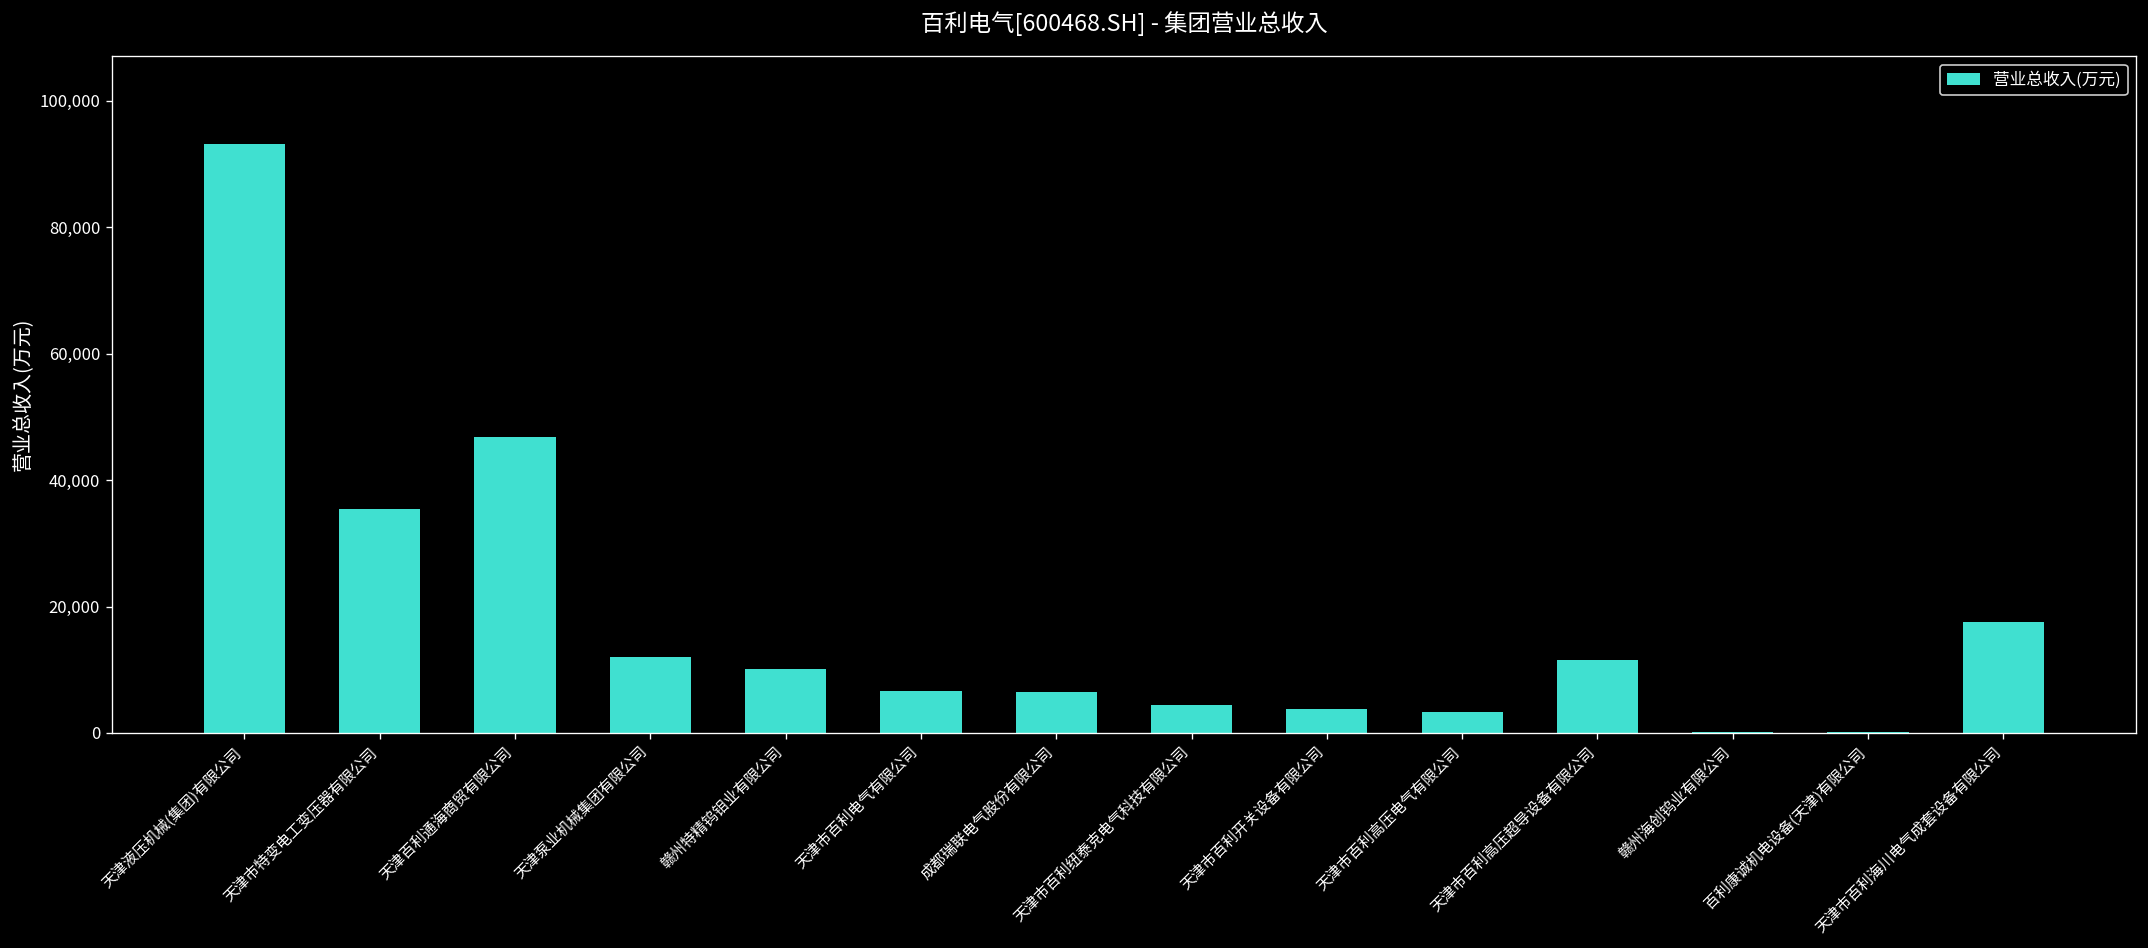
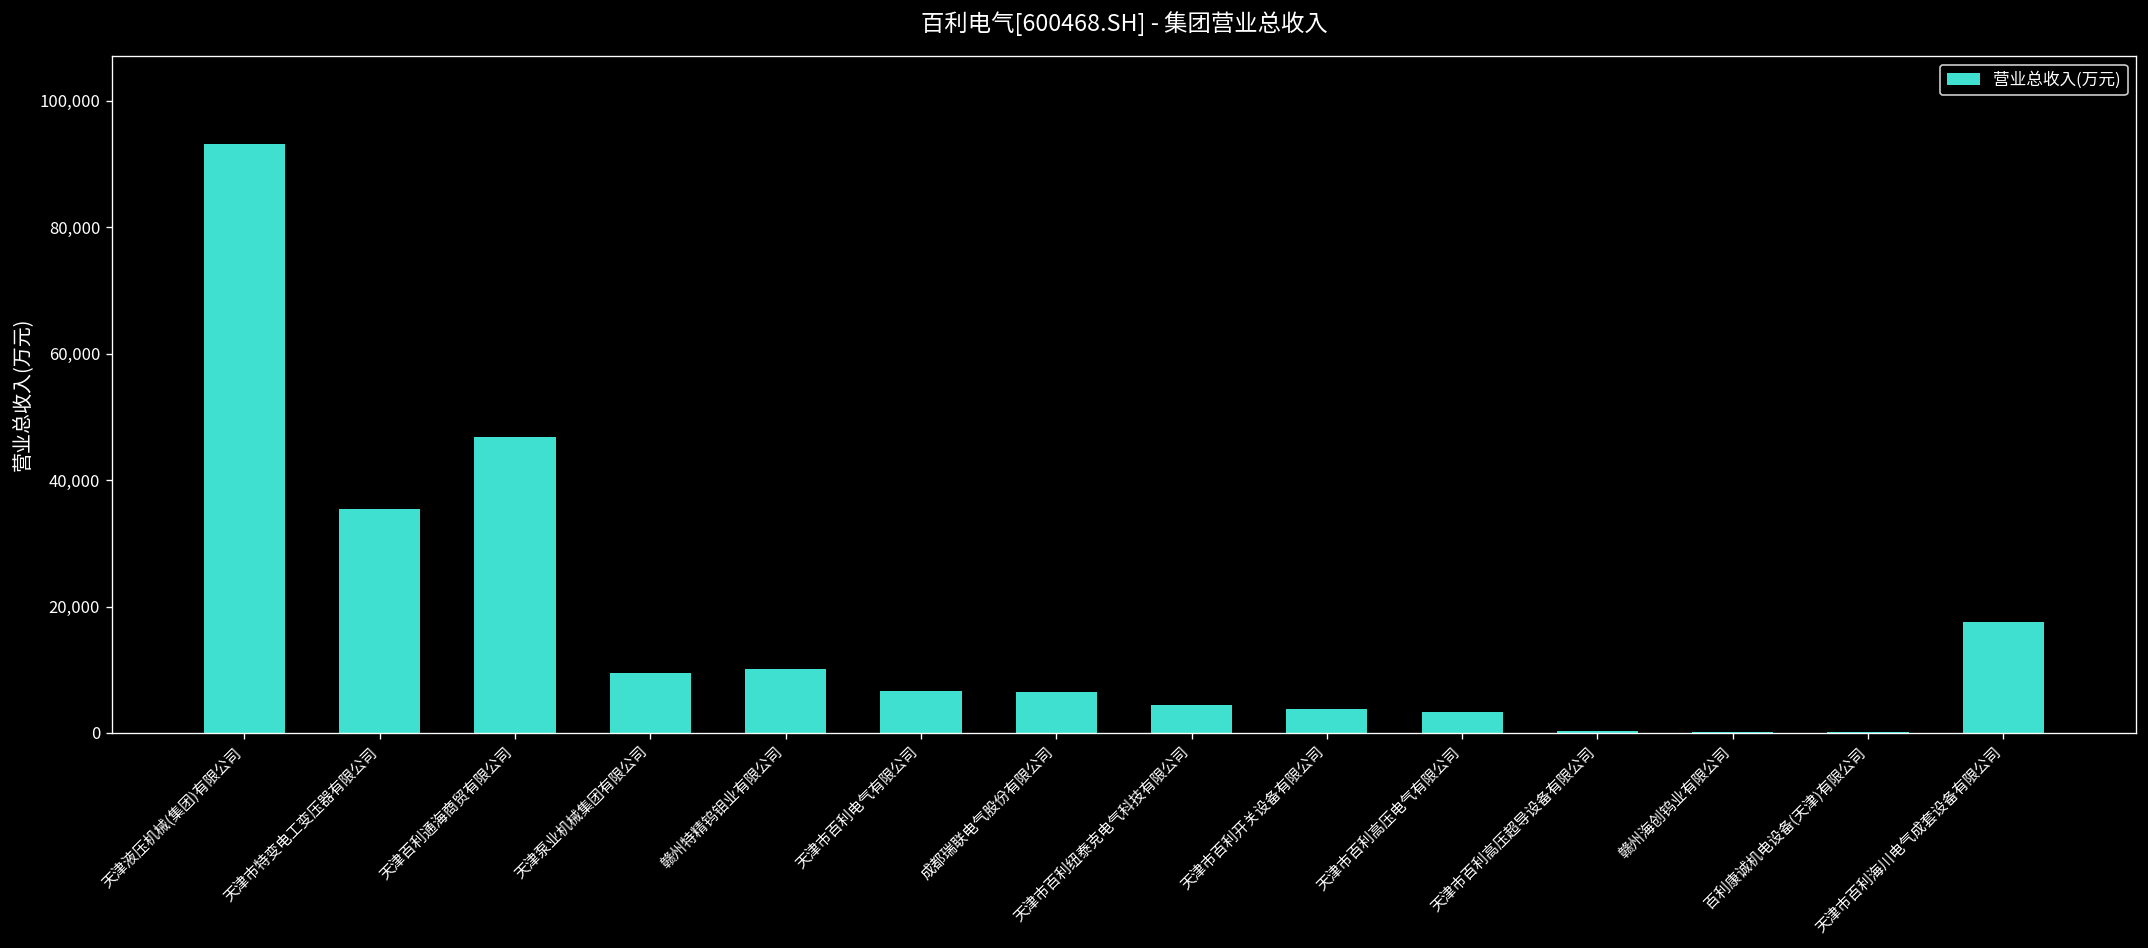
天津泵业机械集团有限公司: 12,000 -> 10,000
天津市百利高压超导设备有限公司: 12,000 -> 0
